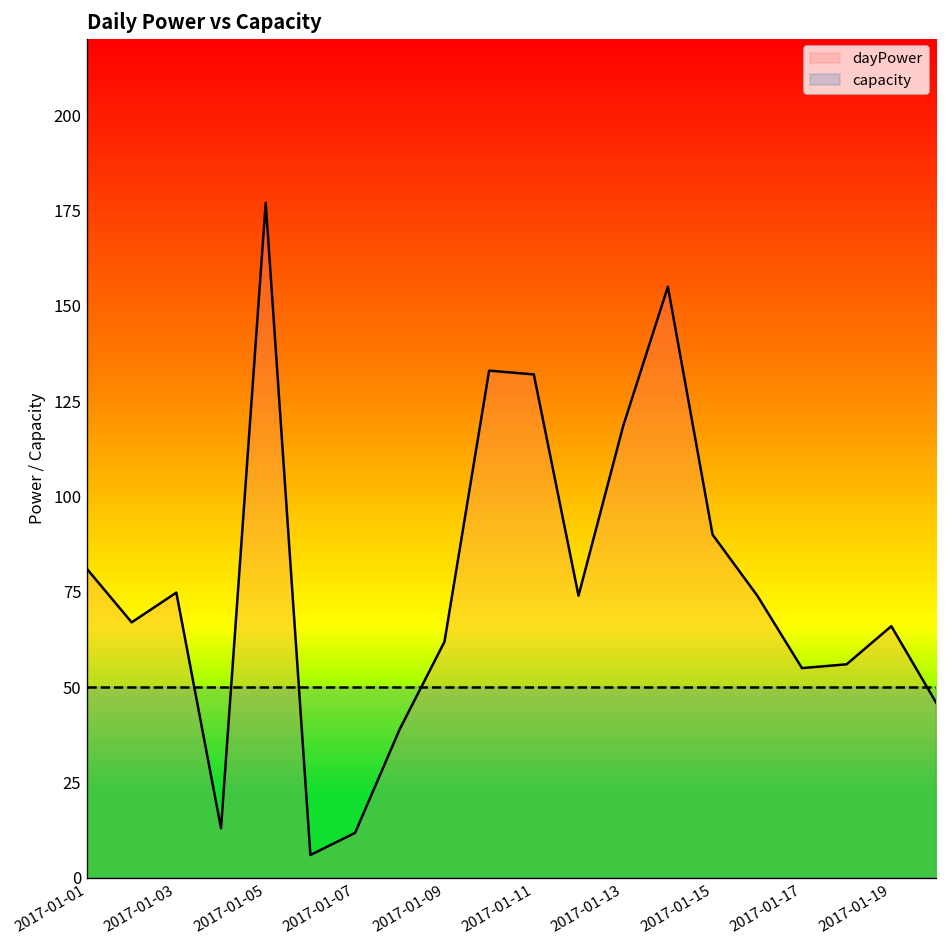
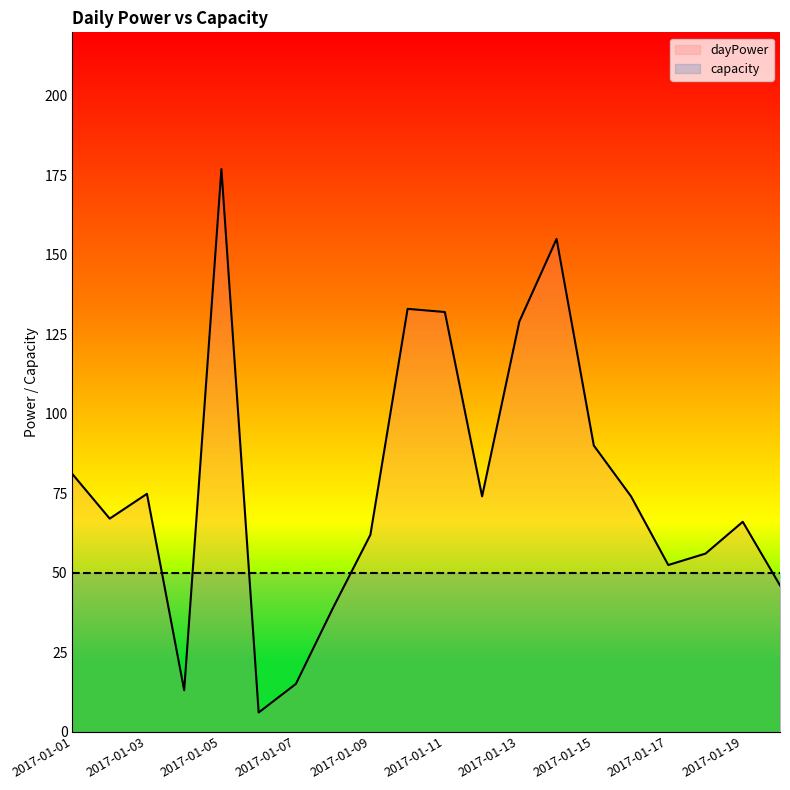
dayPower, 2017-01-07: 12 -> 15
dayPower, 2017-01-13: 119 -> 129
dayPower, 2017-01-17: 55 -> 52
